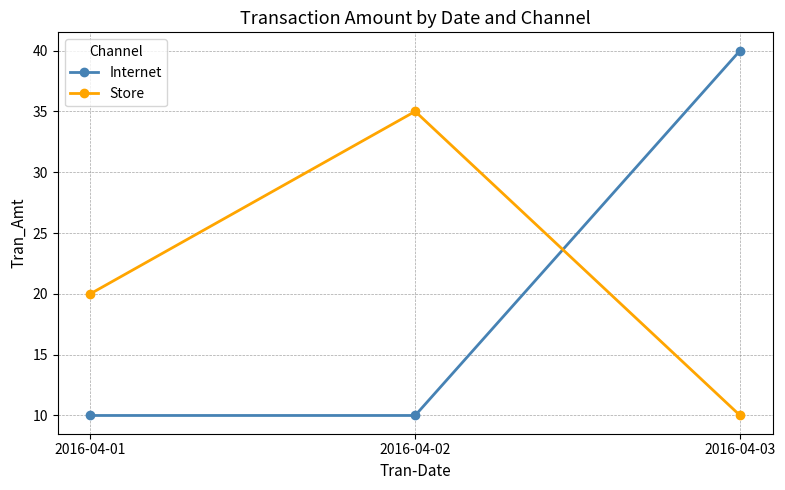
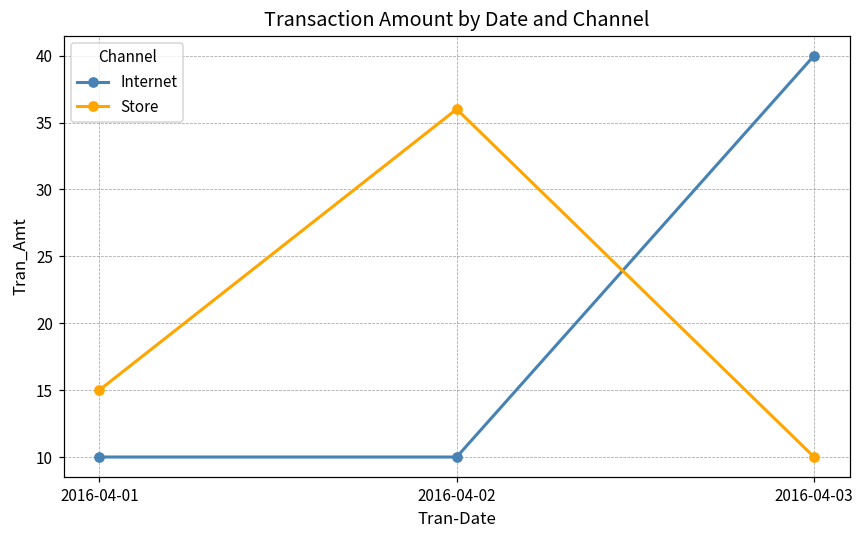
Store, 2016-04-01: 20 -> 15
Store, 2016-04-02: 35 -> 36
